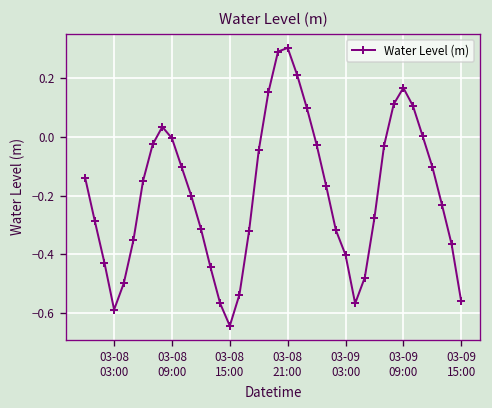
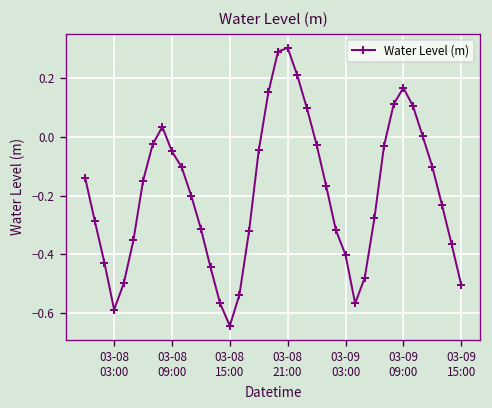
03-08 09:00: 0.00 -> -0.05
03-09 15:00: -0.56 -> -0.50
